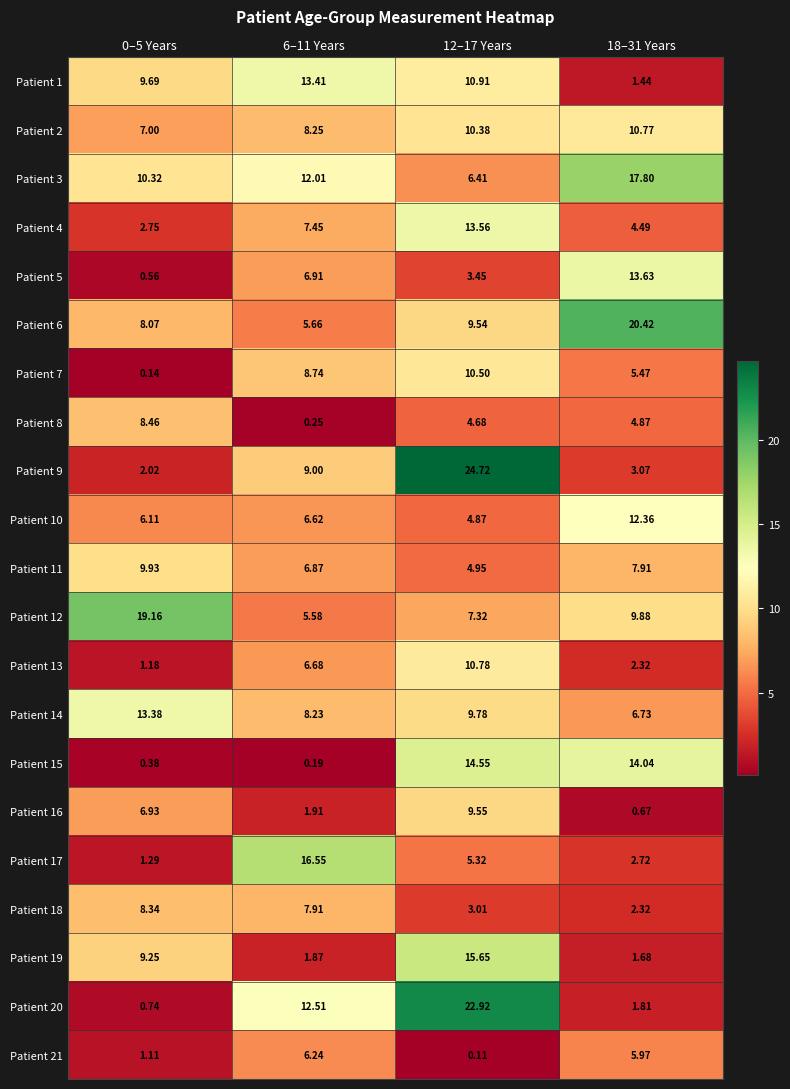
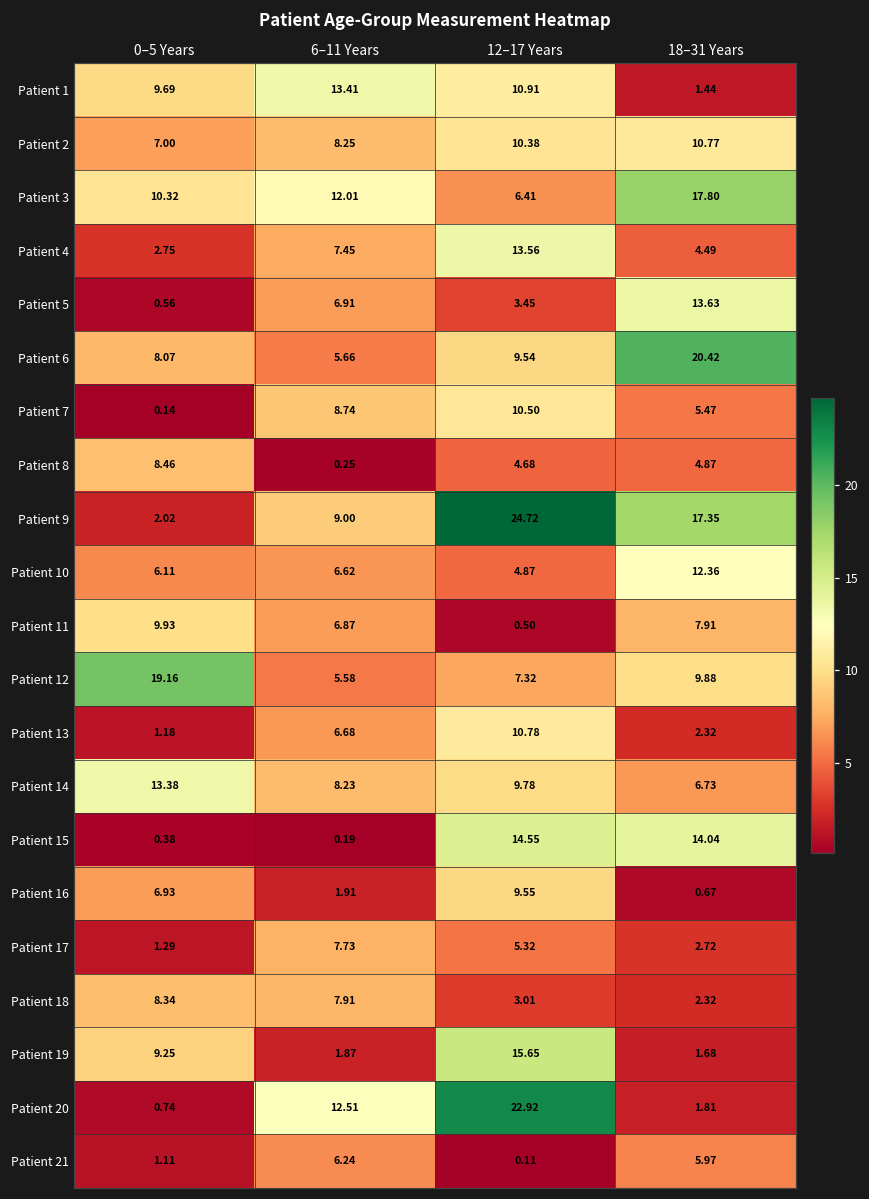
Patient 9, 18–31 Years: 3.07 -> 17.35
Patient 11, 12–17 Years: 4.95 -> 0.50
Patient 17, 6–11 Years: 16.55 -> 7.73
